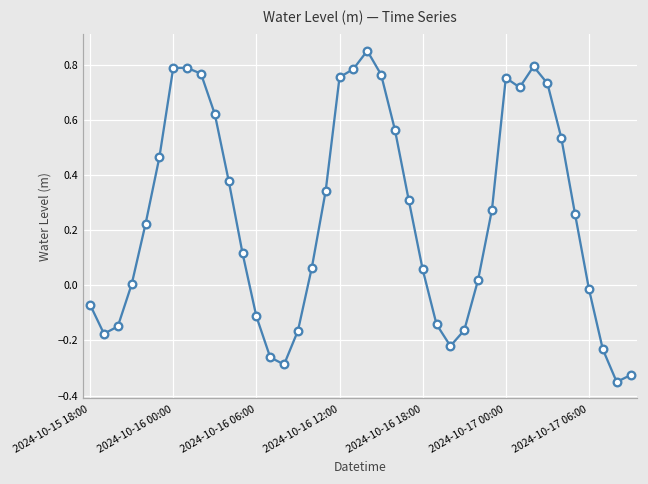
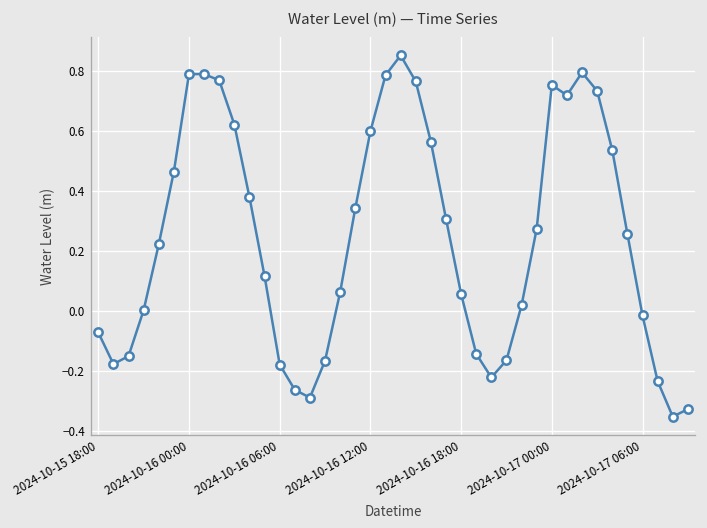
2024-10-16 06:00: -0.11 -> -0.18
2024-10-16 12:00: 0.76 -> 0.60
